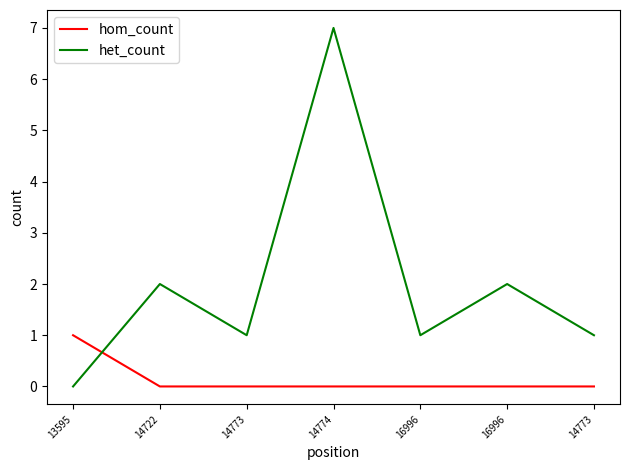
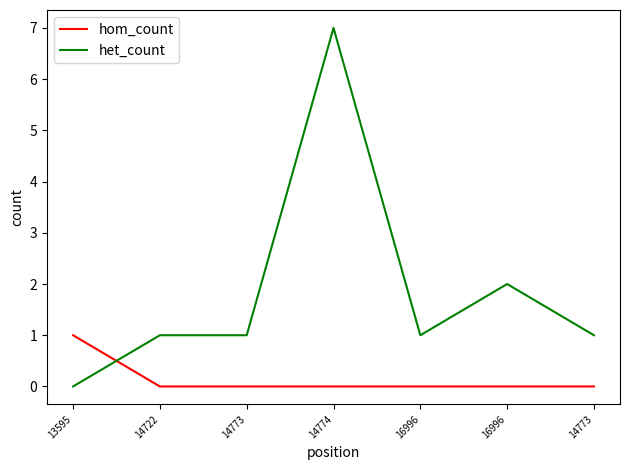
het_count, 14722: 2 -> 1
